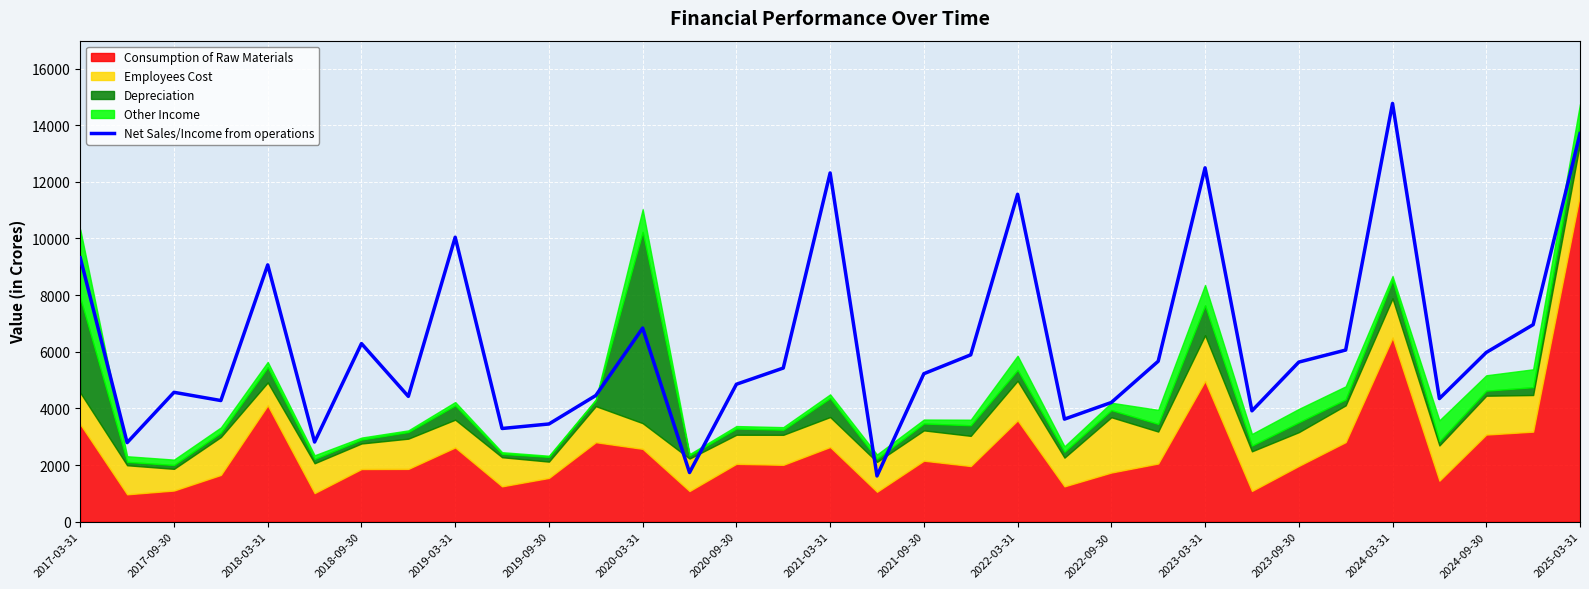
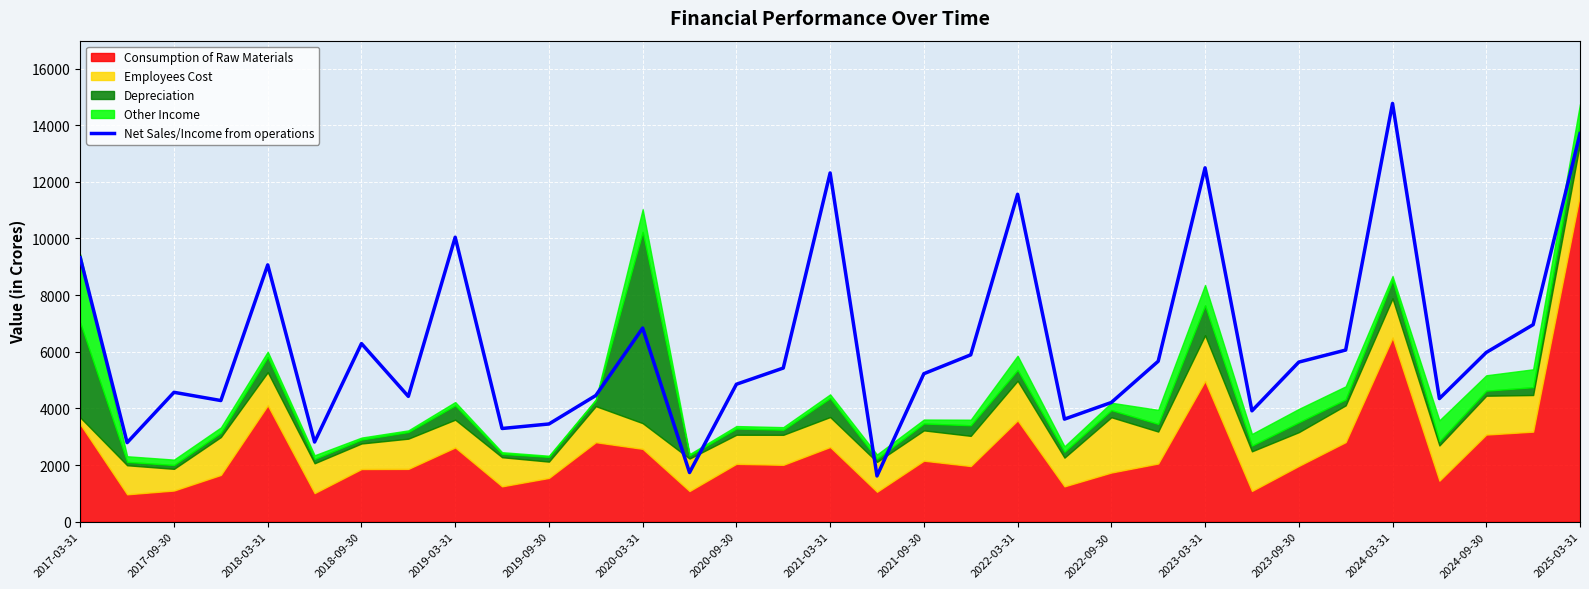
Employees Cost, 2017-03-31: 1100 -> 200
Employees Cost, 2018-03-31: 800 -> 1200
